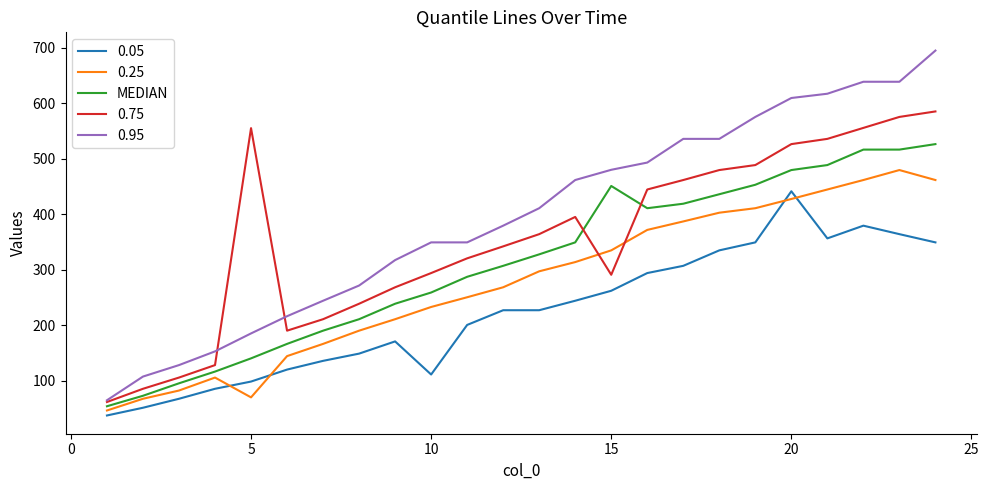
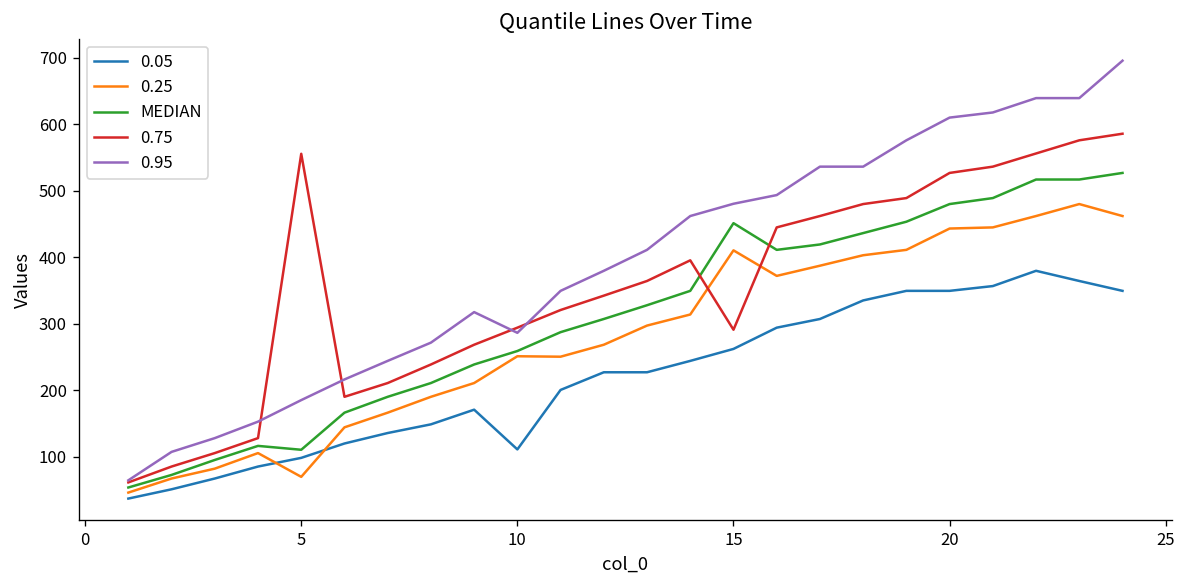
MEDIAN, 5: 140 -> 110
0.25, 10: 230 -> 250
0.95, 10: 350 -> 290
0.25, 15: 330 -> 410
0.05, 20: 440 -> 350
0.25, 20: 430 -> 440
